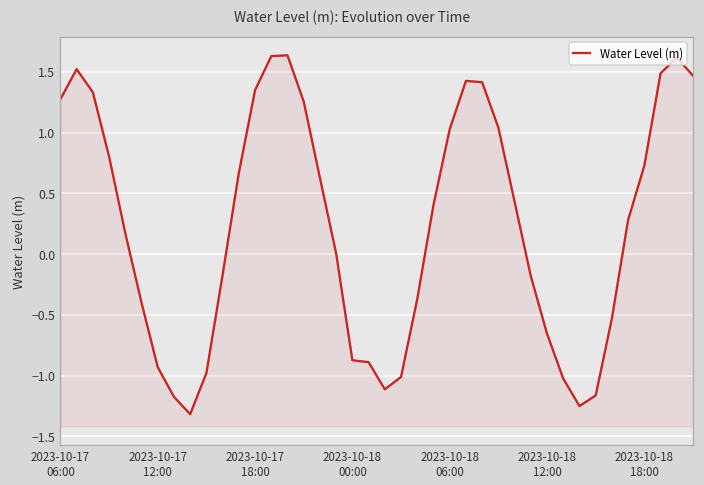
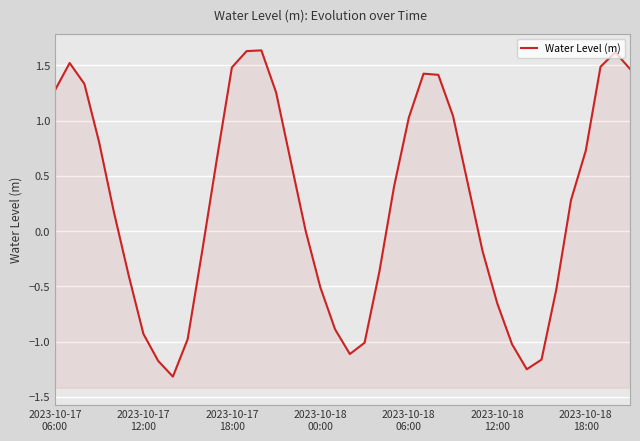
2023-10-17 18:00: 1.35 -> 1.48
2023-10-18 00:00: -0.87 -> -0.51
